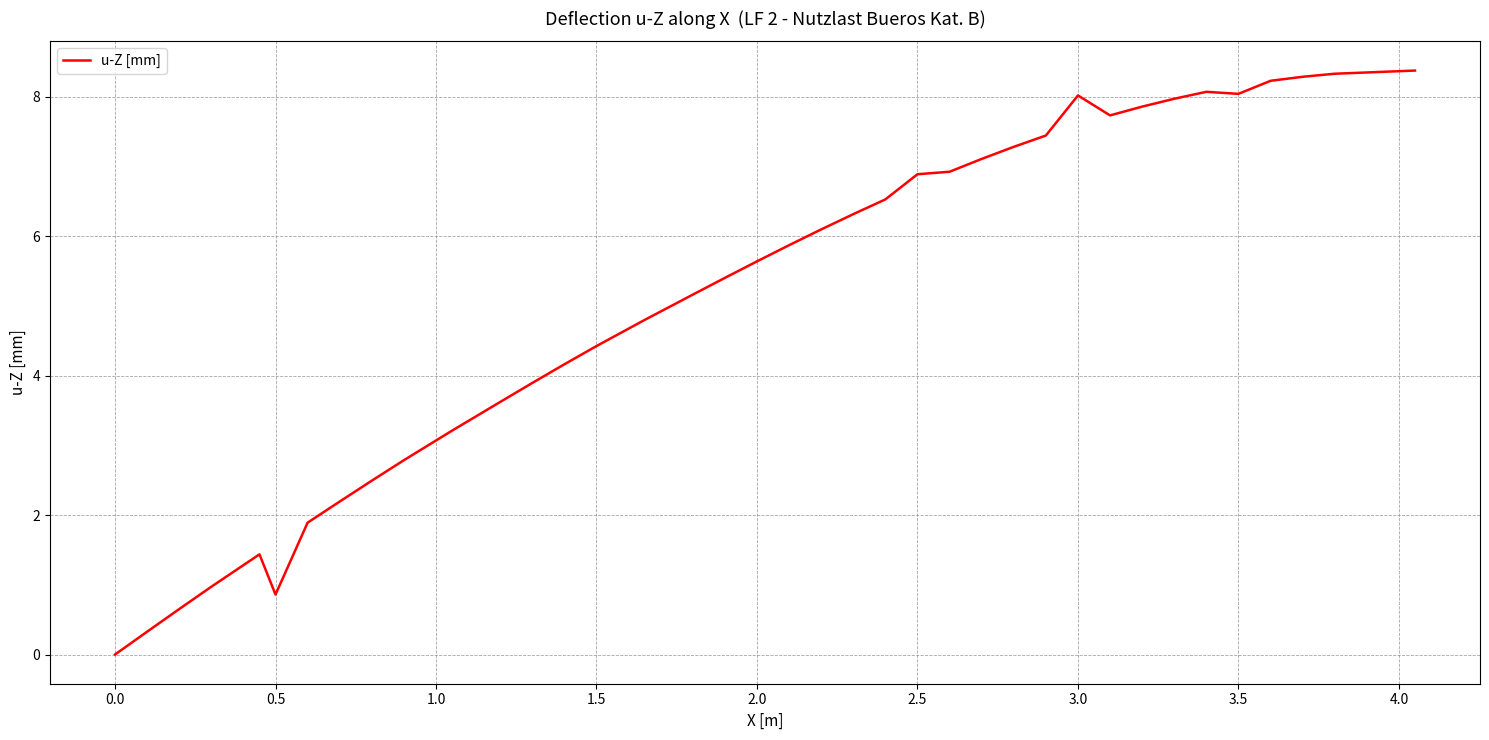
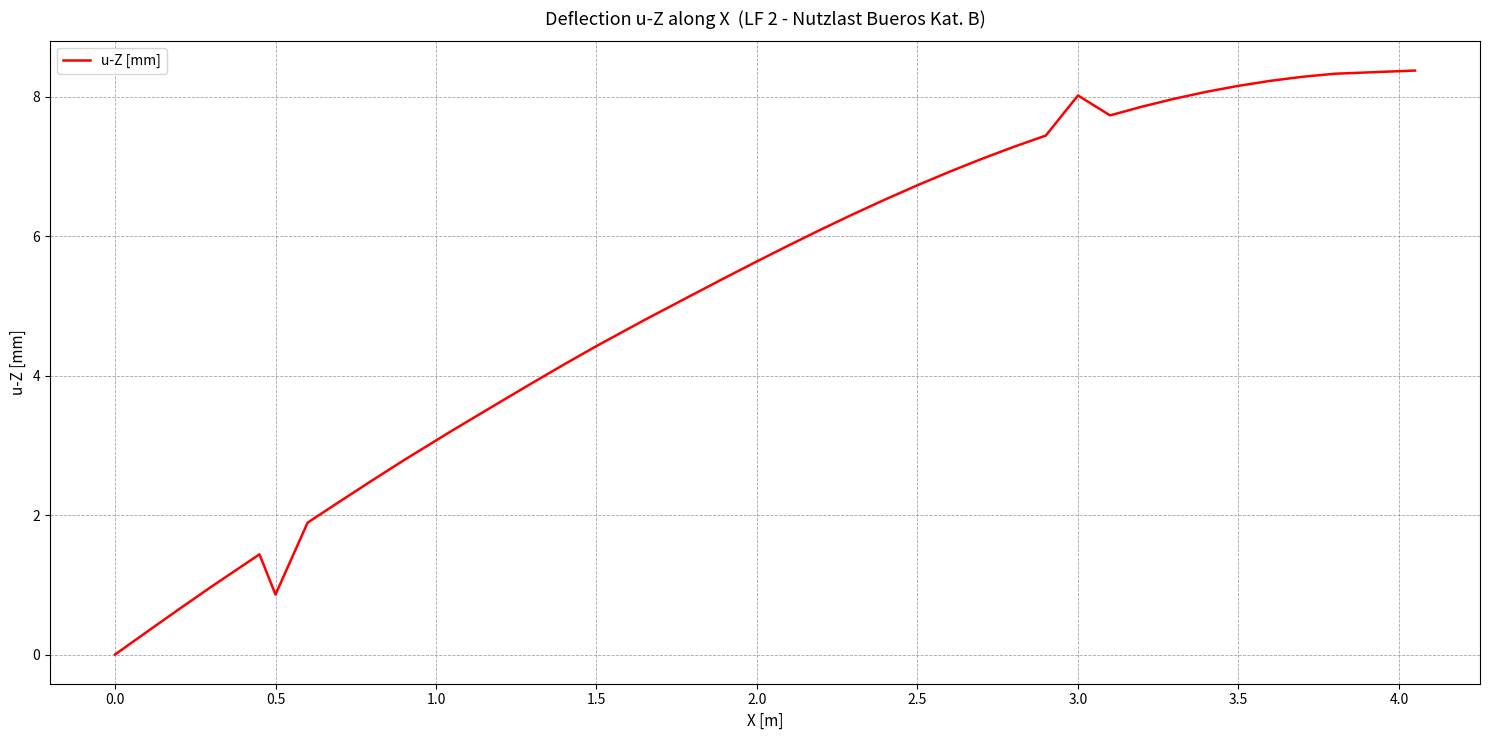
2.5: 6.9 -> 6.7
3.5: 8.0 -> 8.2
